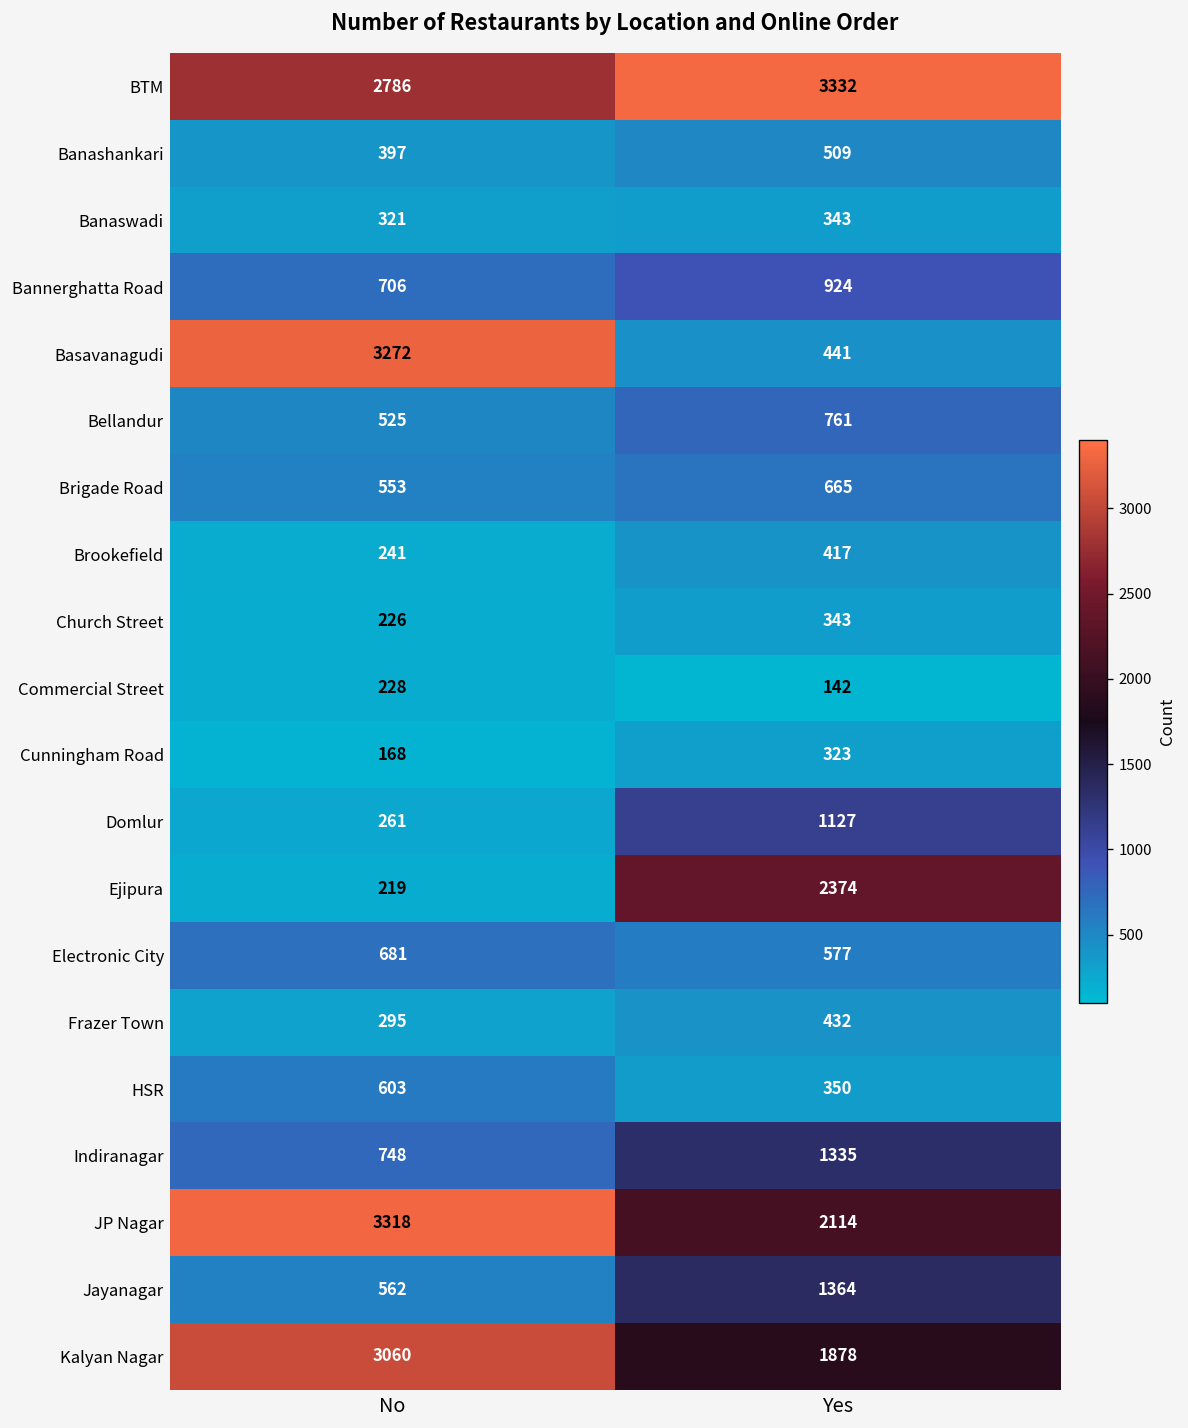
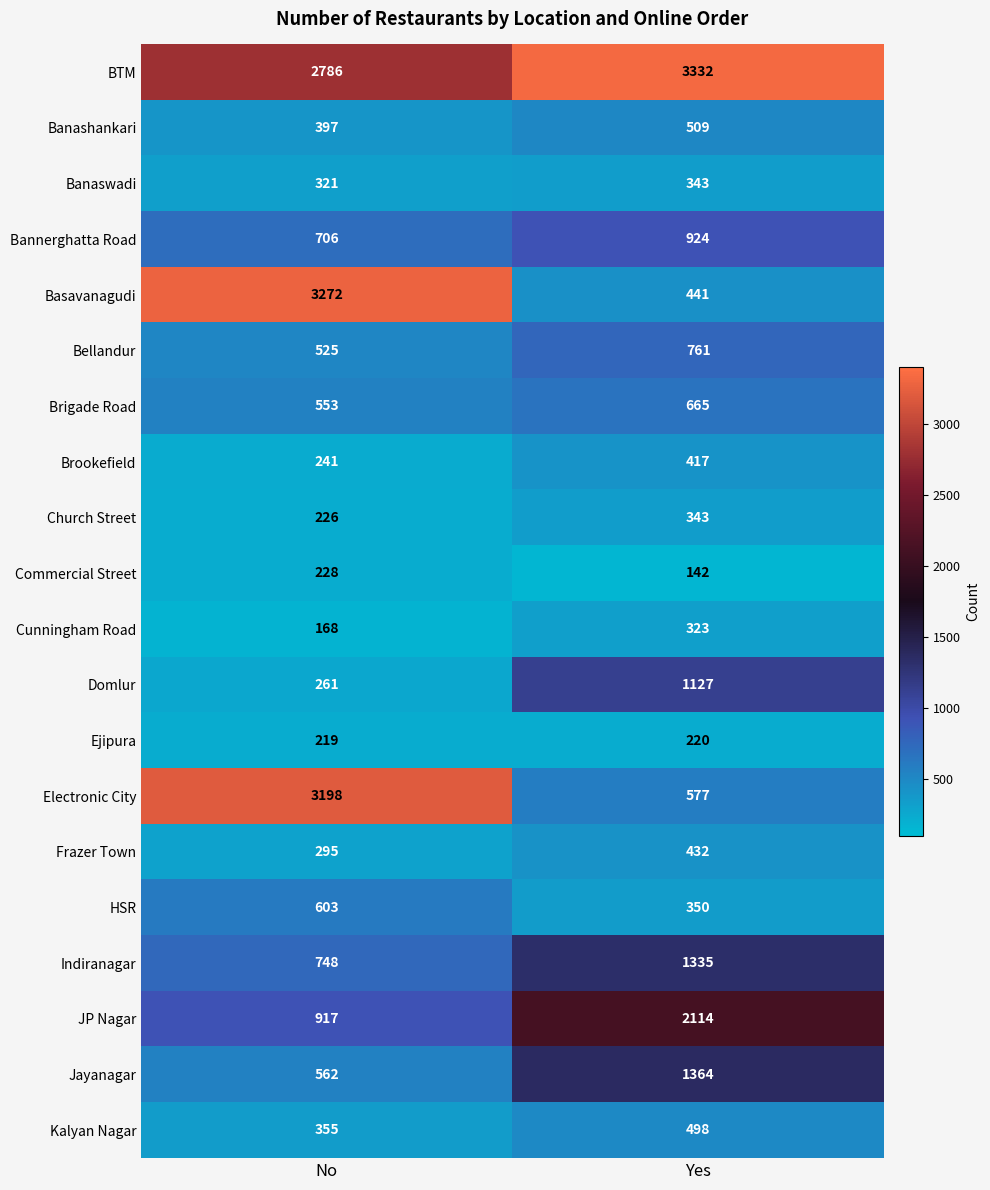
Ejipura, Yes: 2374 -> 220
Electronic City, No: 681 -> 3198
JP Nagar, No: 3318 -> 917
Kalyan Nagar, No: 3060 -> 355
Kalyan Nagar, Yes: 1878 -> 498
